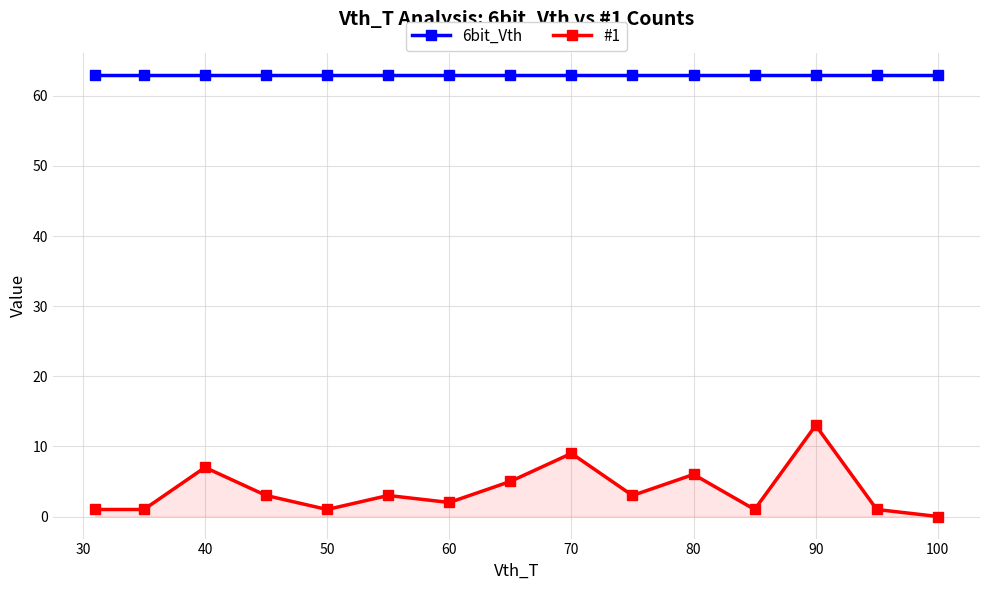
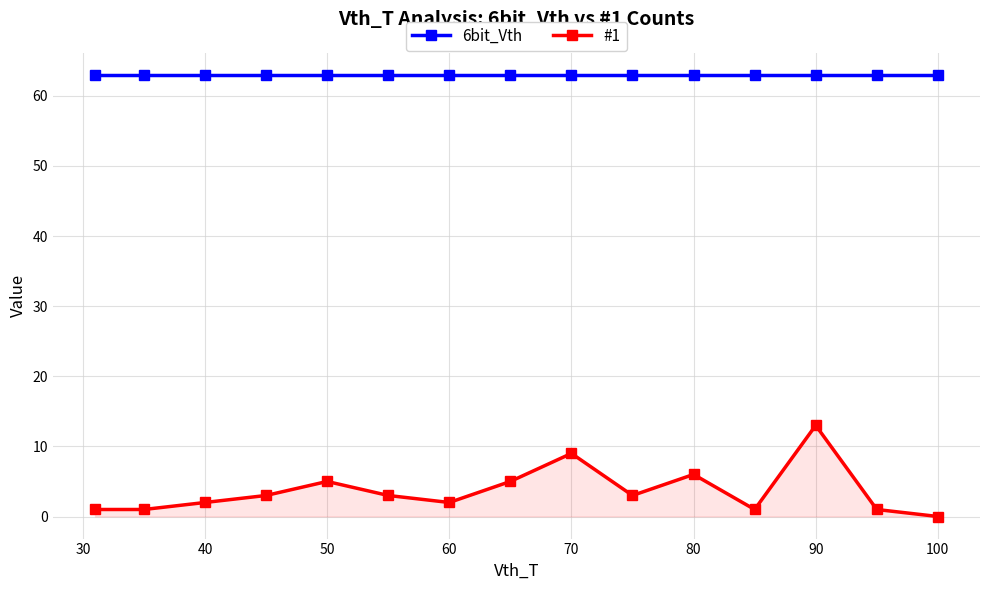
#1, 40: 7 -> 2
#1, 50: 1 -> 5
